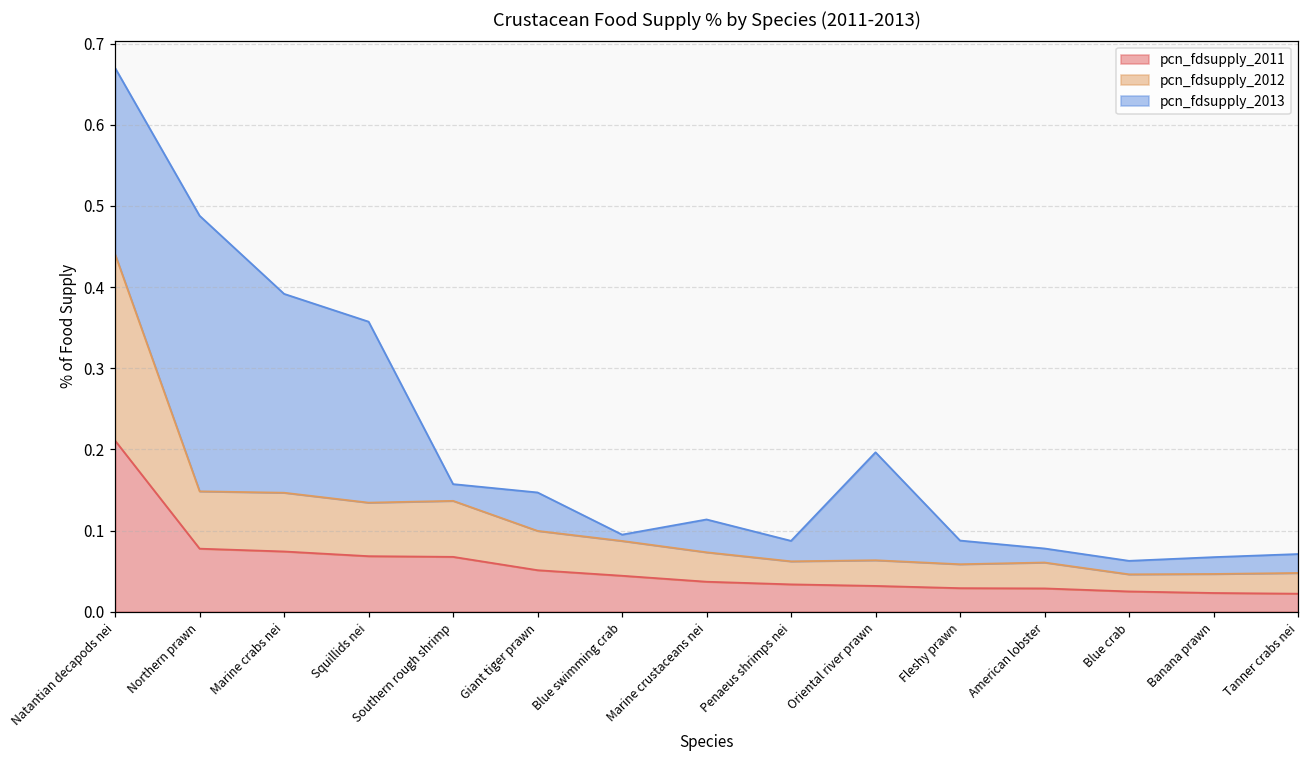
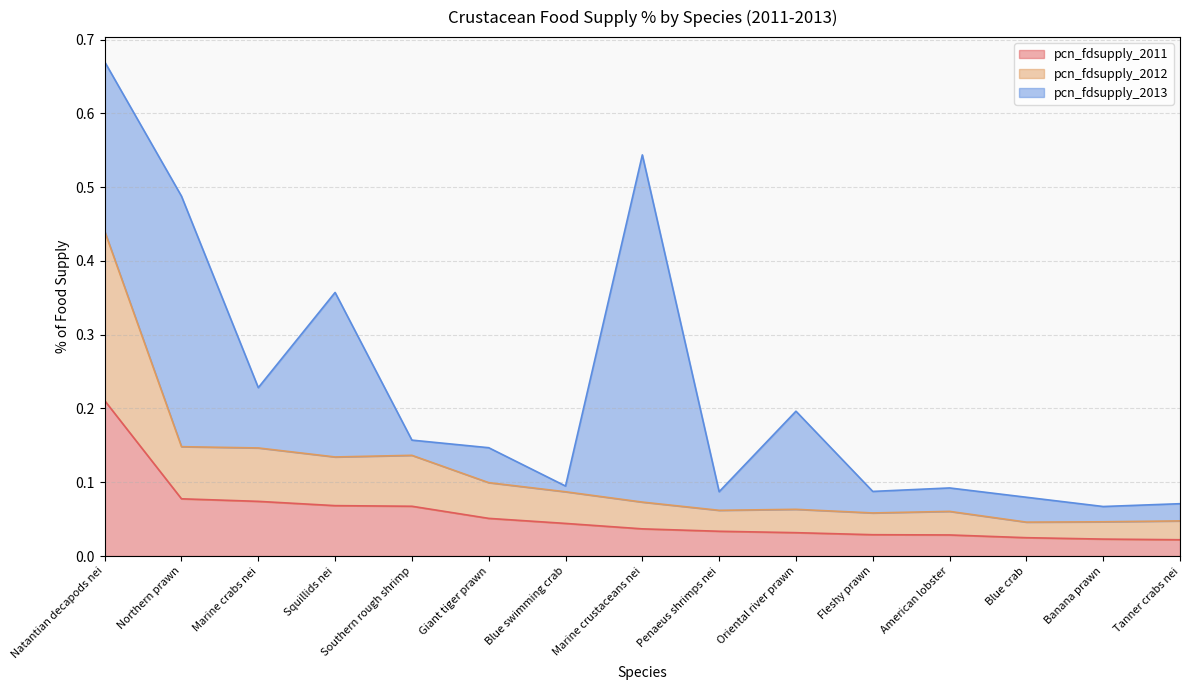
pcn_fdsupply_2013, Marine crabs nei: 0.24 -> 0.08
pcn_fdsupply_2013, Marine crustaceans nei: 0.04 -> 0.47
pcn_fdsupply_2013, American lobster: 0.02 -> 0.03
pcn_fdsupply_2013, Blue crab: 0.02 -> 0.03
